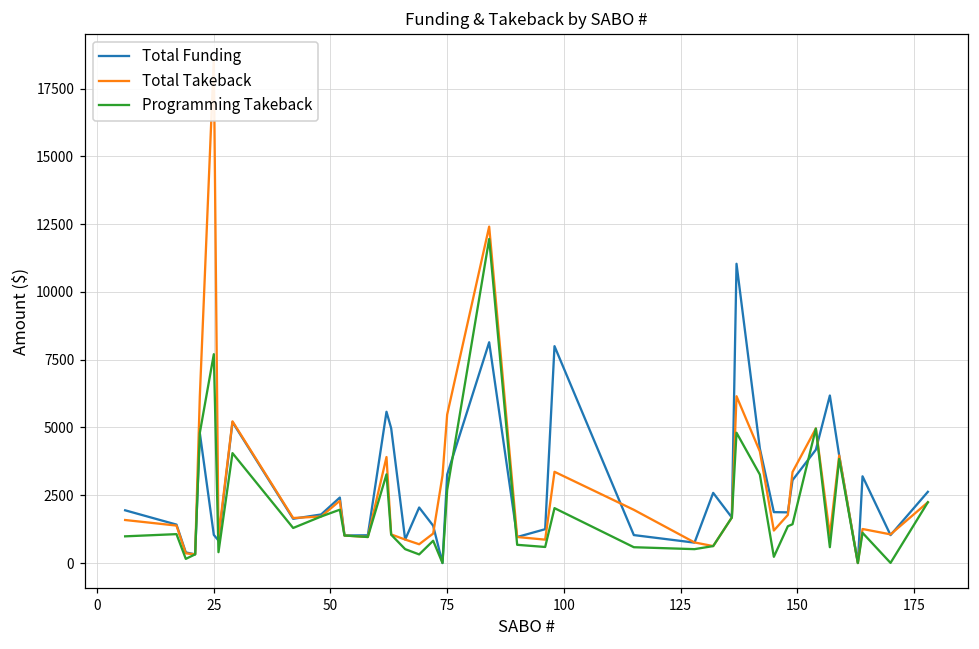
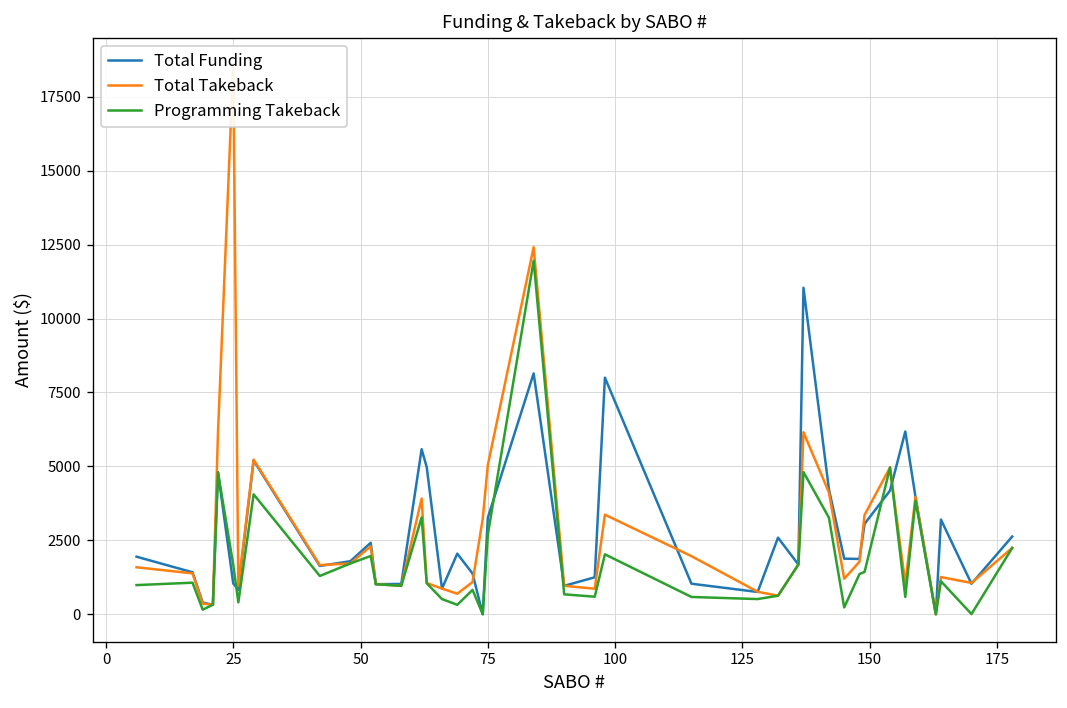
Programming Takeback, 25: 7700 -> 1700
Total Takeback, 75: 5500 -> 5000
